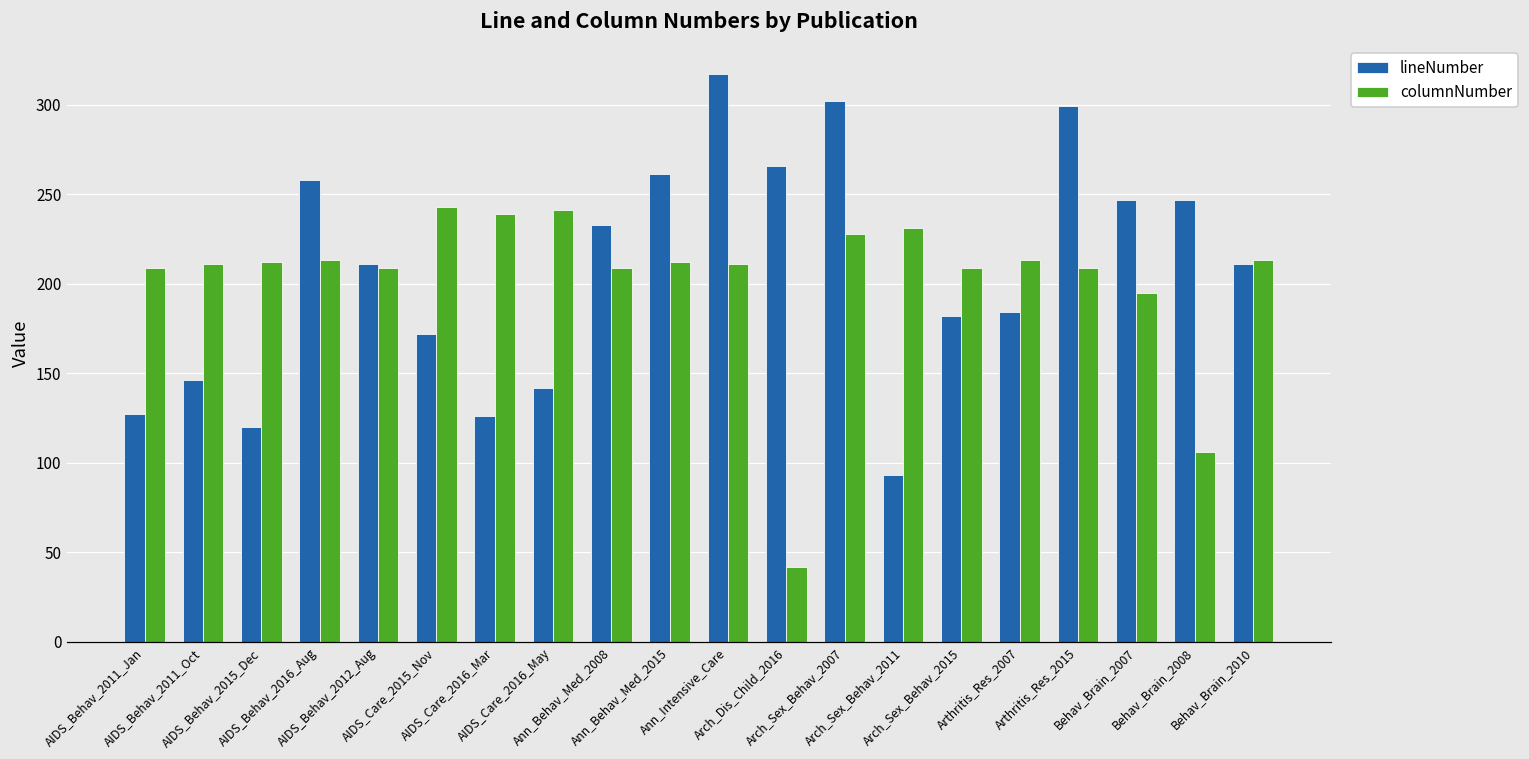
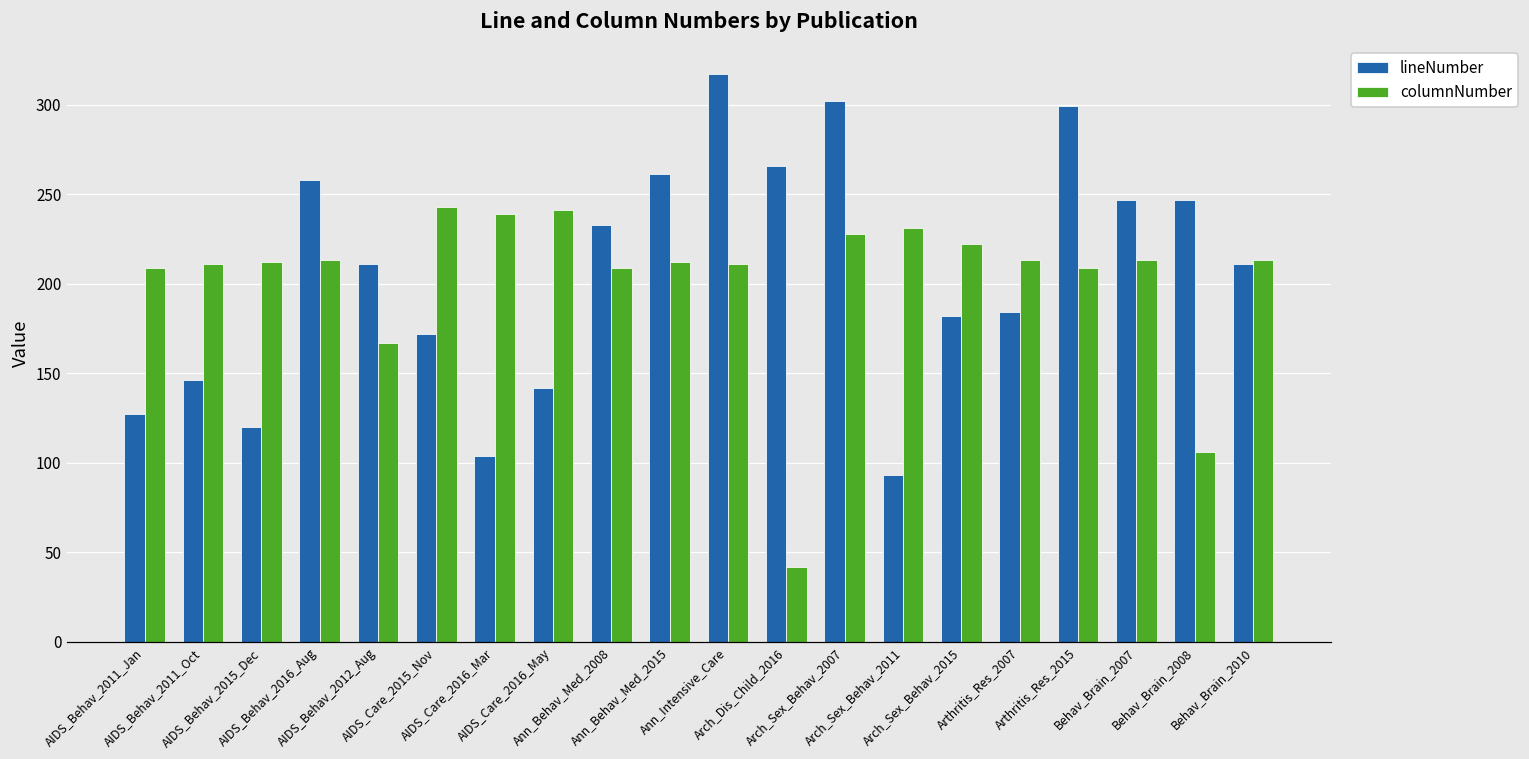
columnNumber, AIDS_Behav_2012_Aug: 209 -> 167
lineNumber, AIDS_Care_2016_Mar: 126 -> 104
columnNumber, Arch_Sex_Behav_2015: 209 -> 222
columnNumber, Behav_Brain_2007: 195 -> 213
